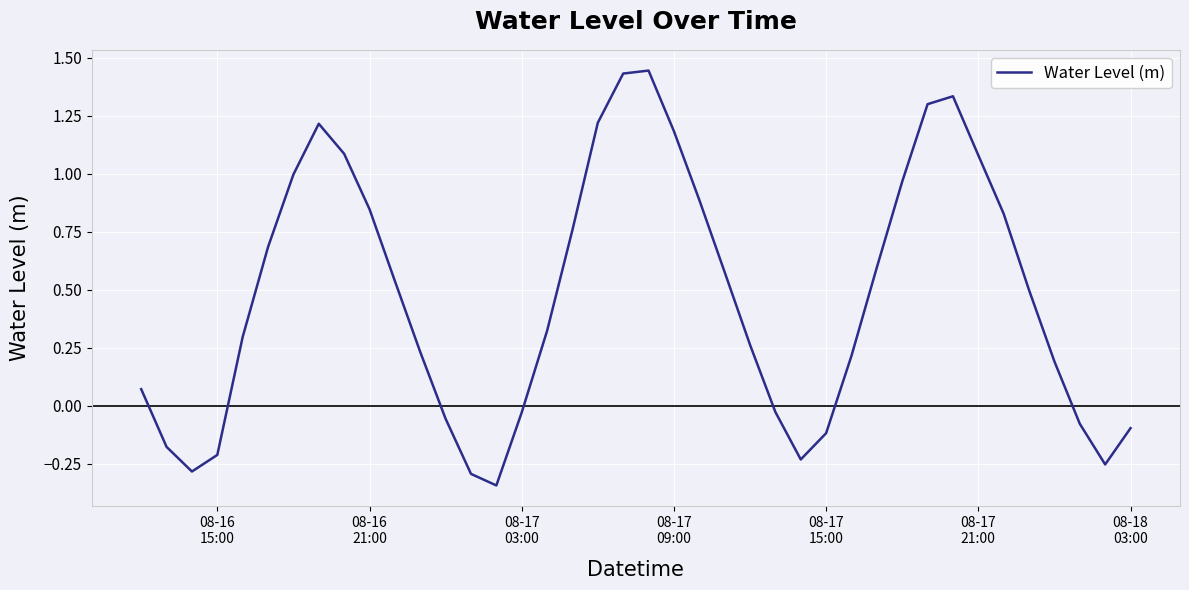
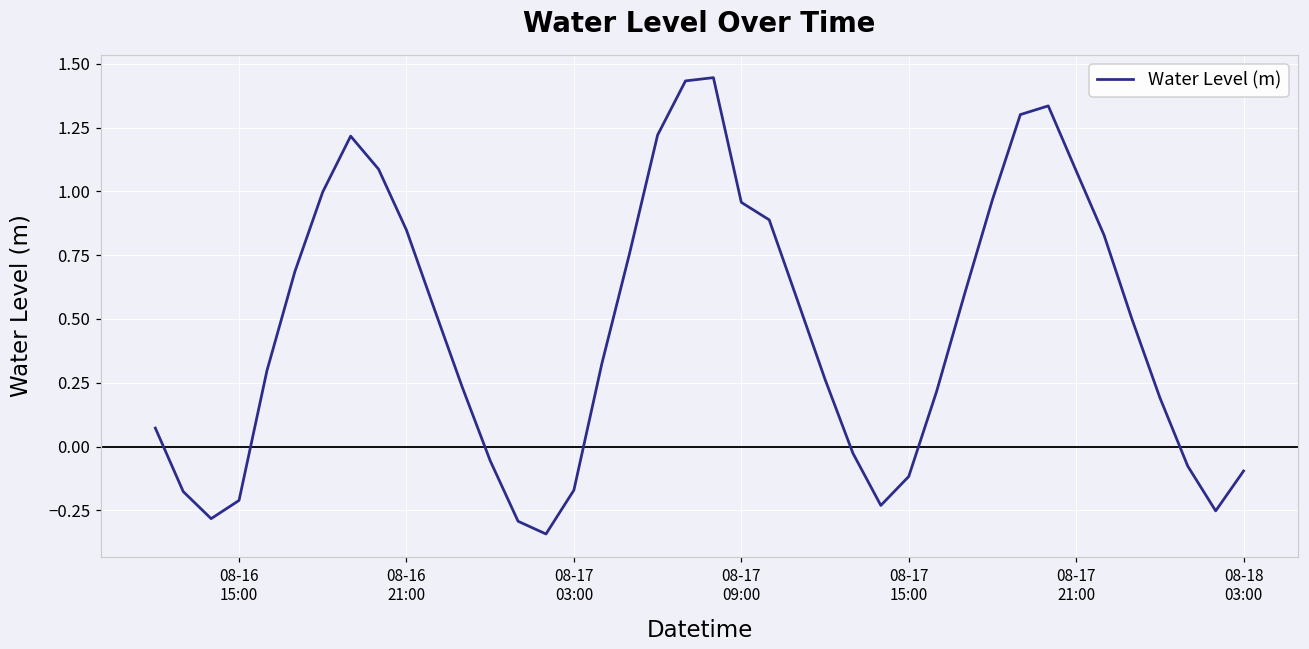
08-17 03:00: -0.03 -> -0.17
08-17 09:00: 1.18 -> 0.96
